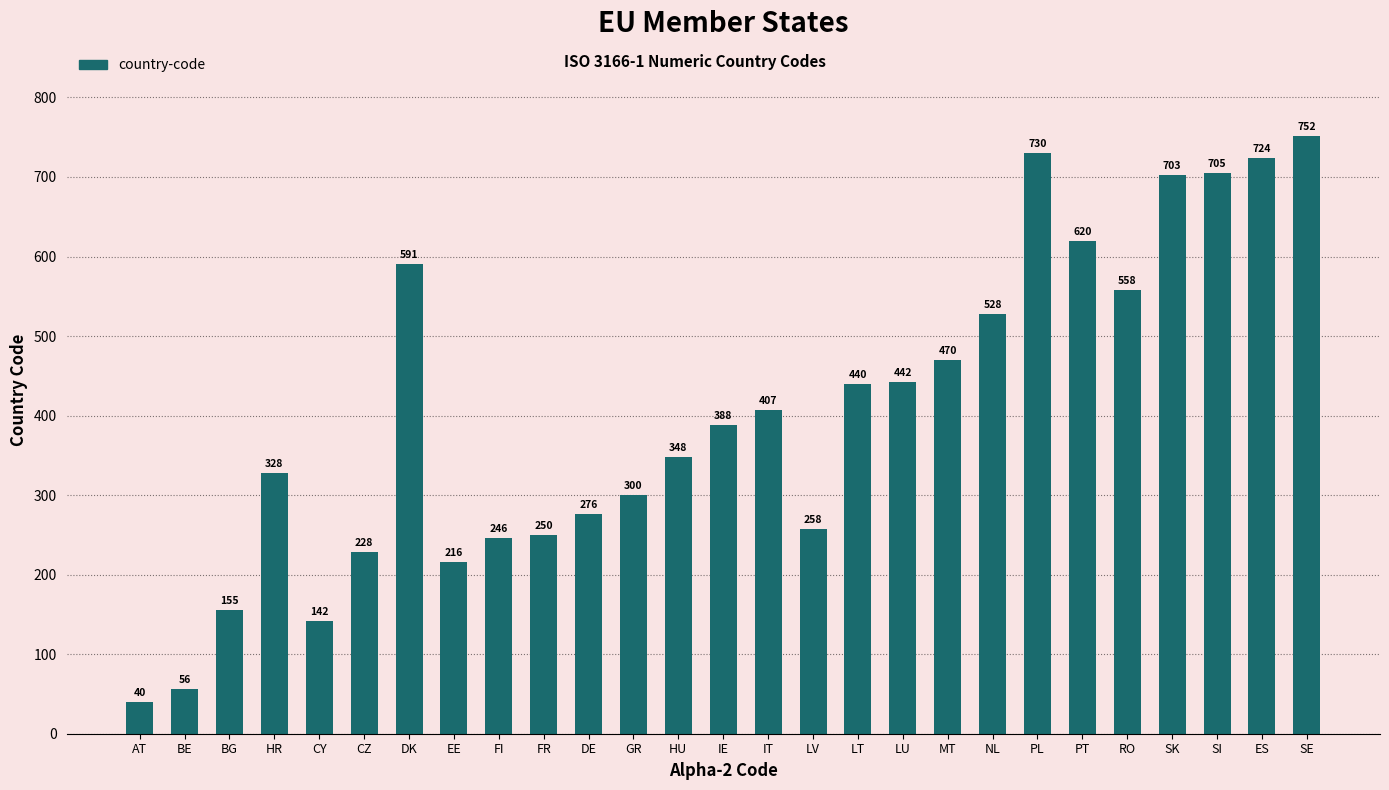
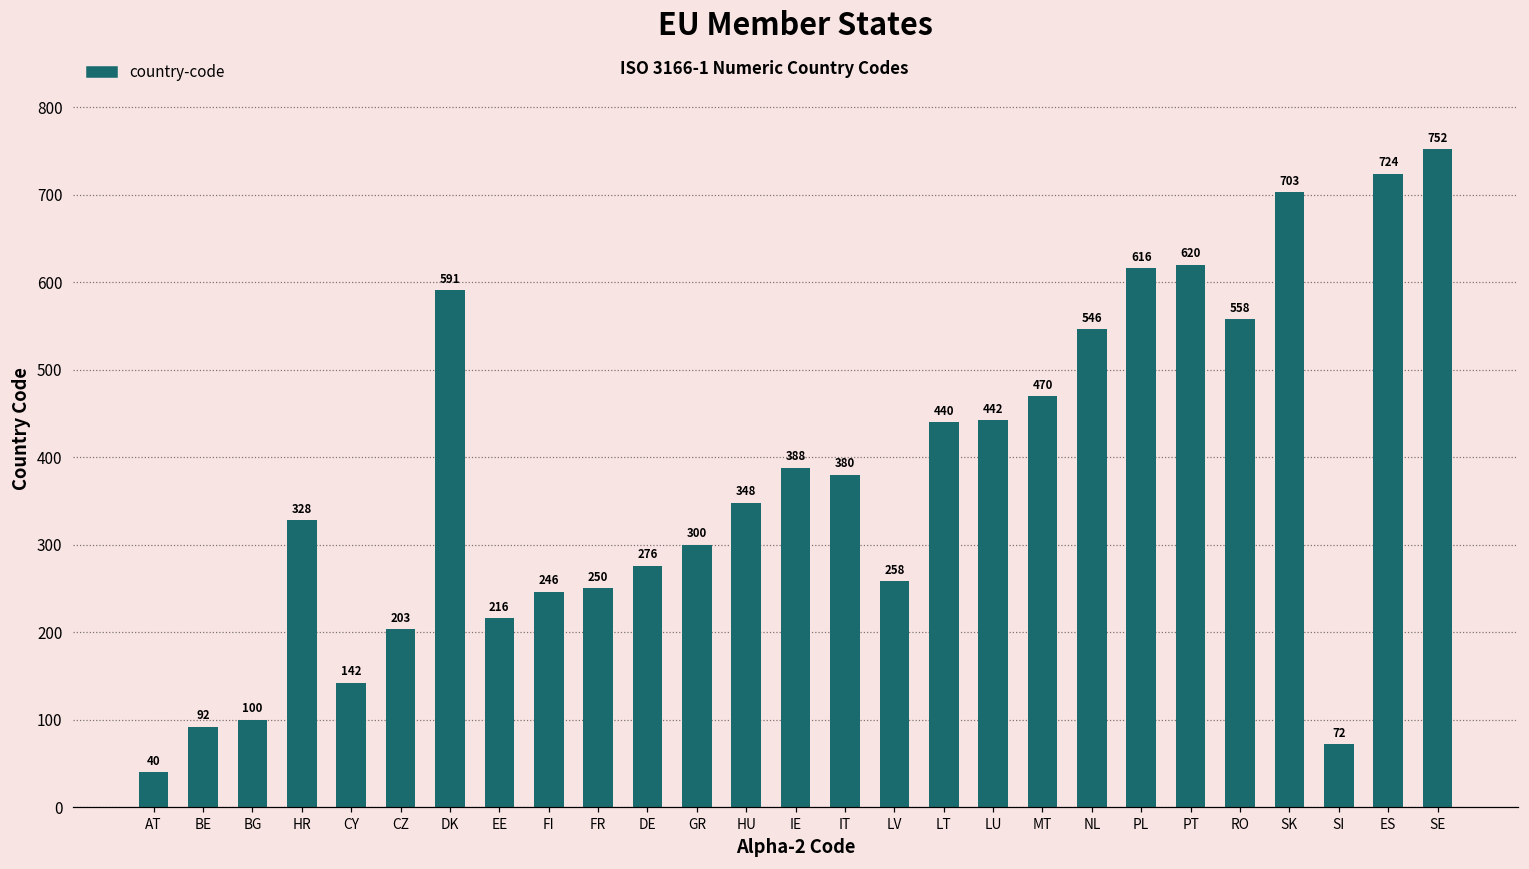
BE: 56 -> 92
BG: 155 -> 100
CZ: 228 -> 203
IT: 407 -> 380
NL: 528 -> 546
PL: 730 -> 616
SI: 705 -> 72
